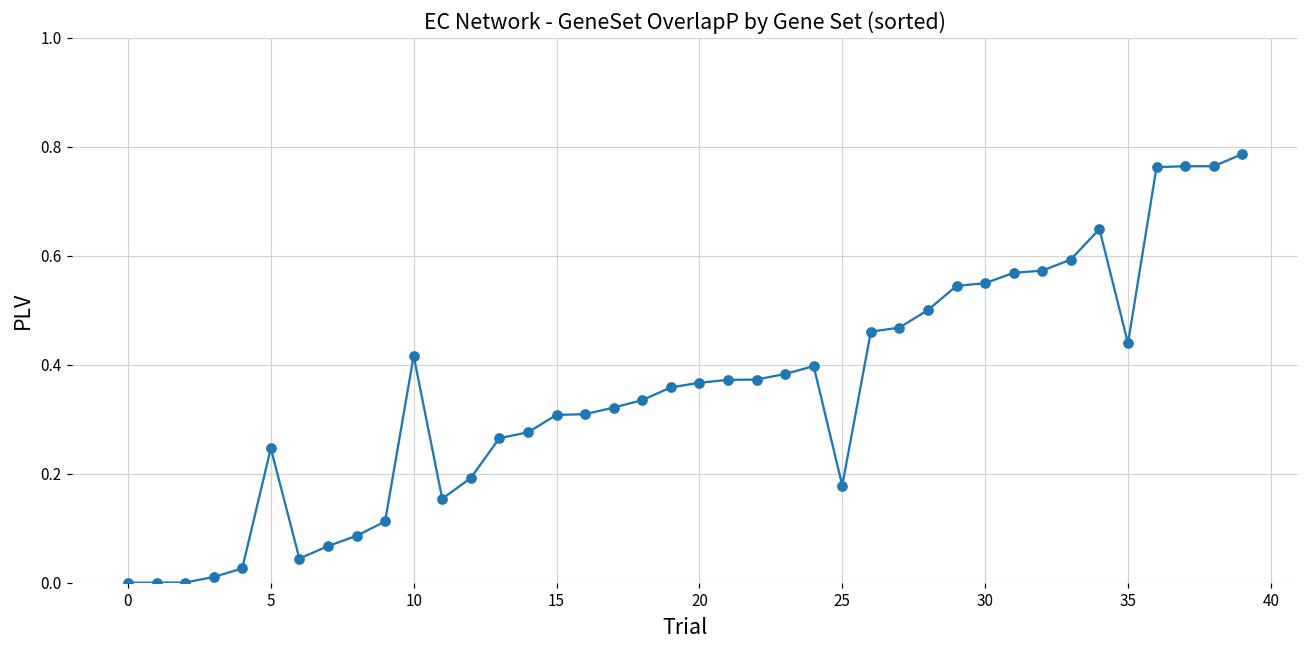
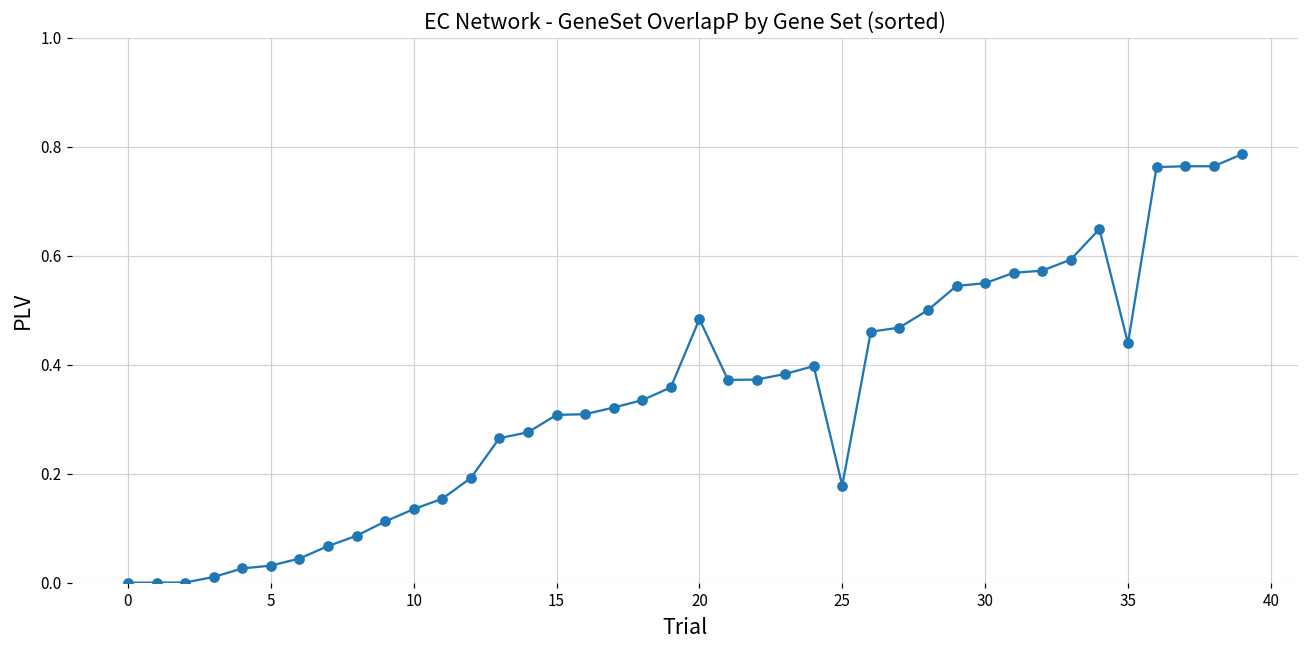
5: 0.25 -> 0.03
10: 0.42 -> 0.14
20: 0.37 -> 0.48
